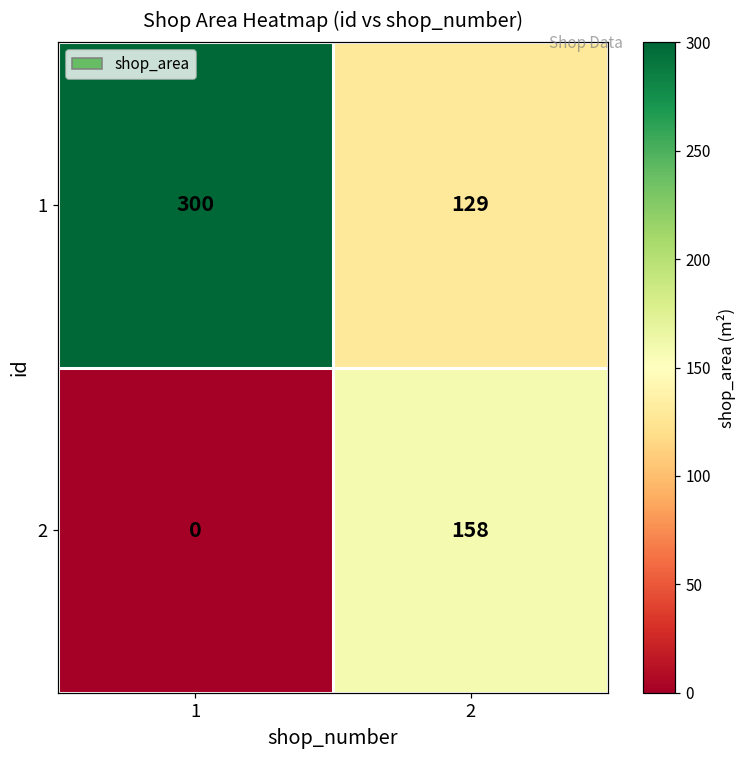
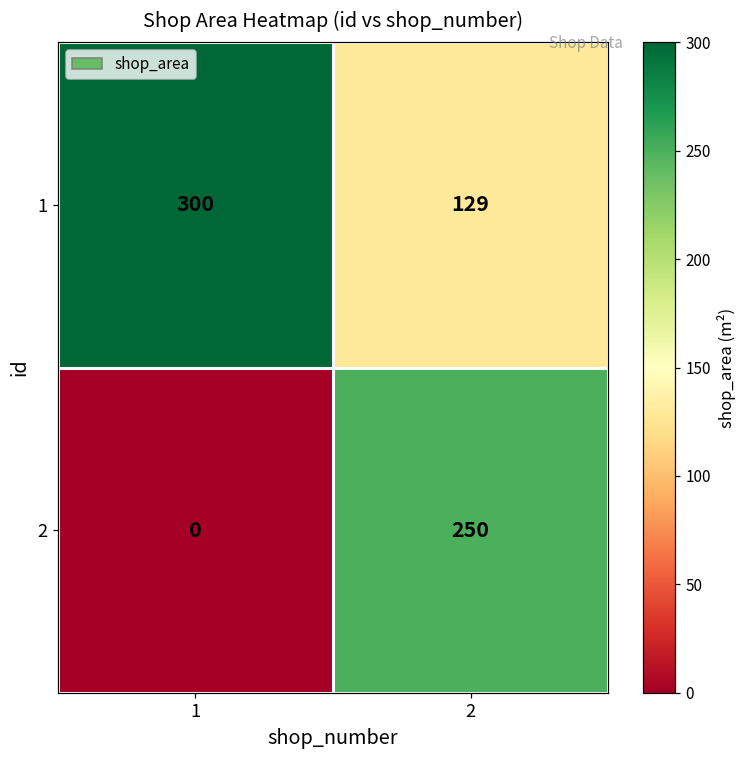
2, 2: 158 -> 250
